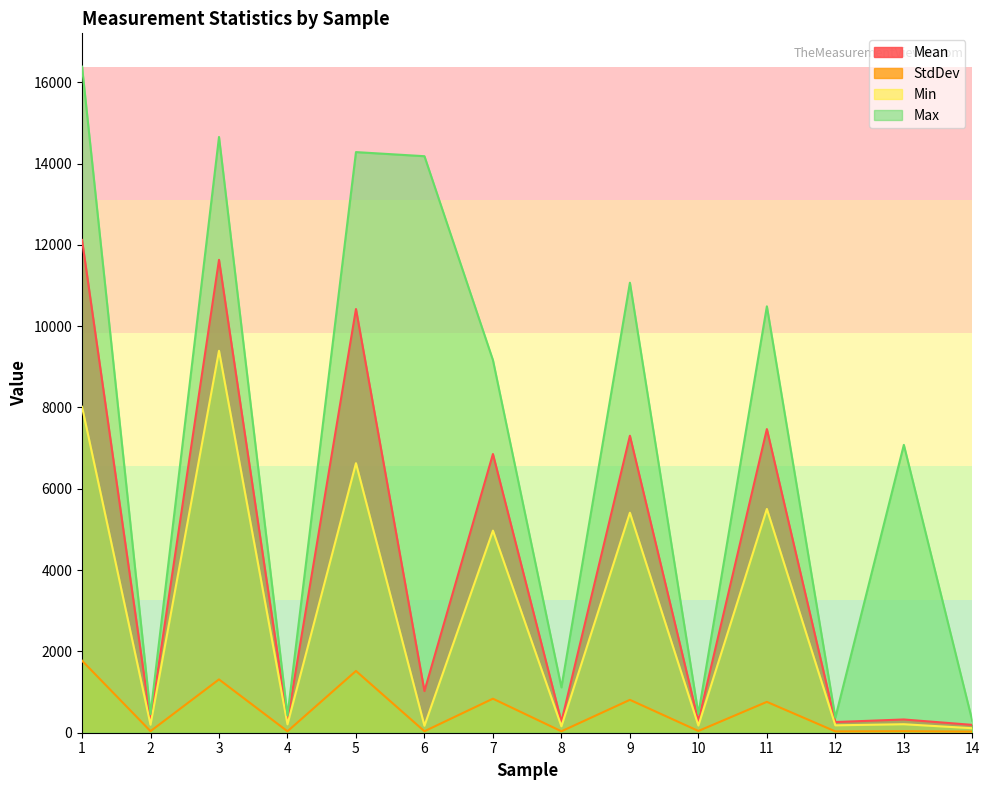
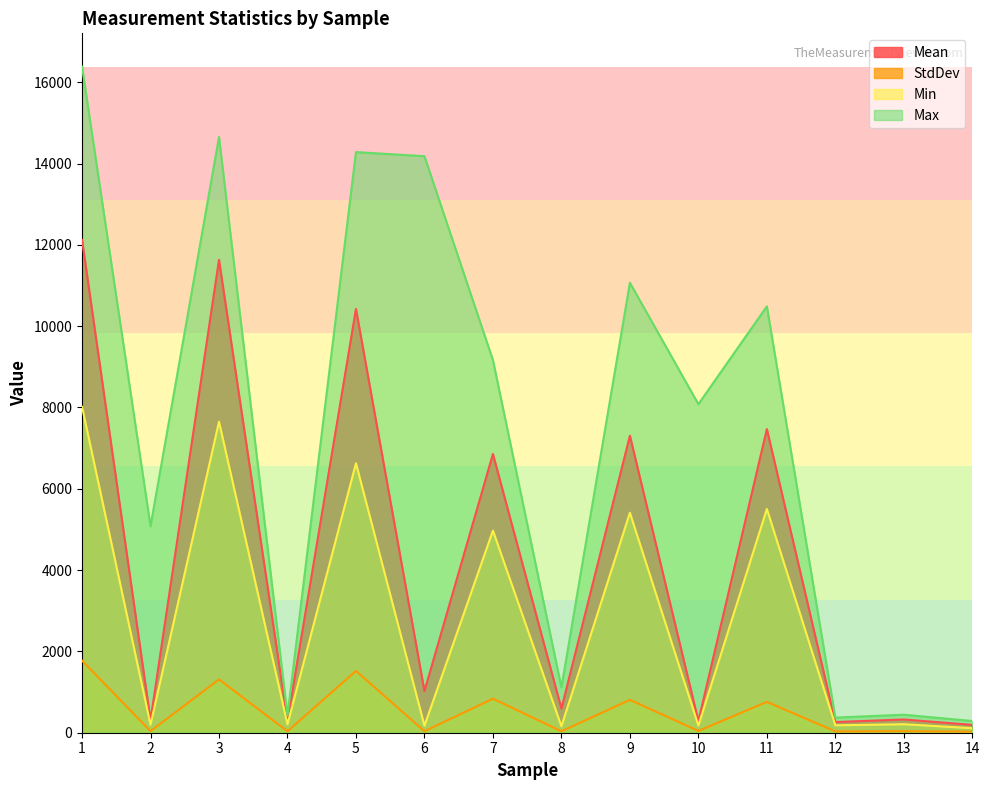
Max, 2: 500 -> 5100
Min, 3: 9400 -> 7700
Mean, 8: 300 -> 600
Max, 10: 500 -> 8100
Max, 13: 7100 -> 400
